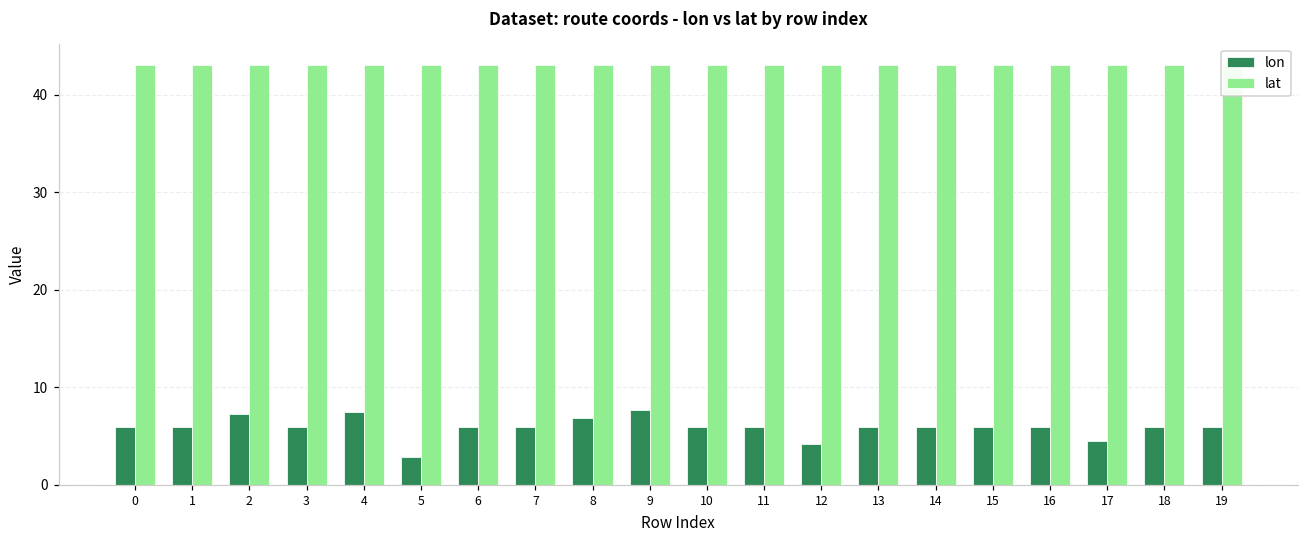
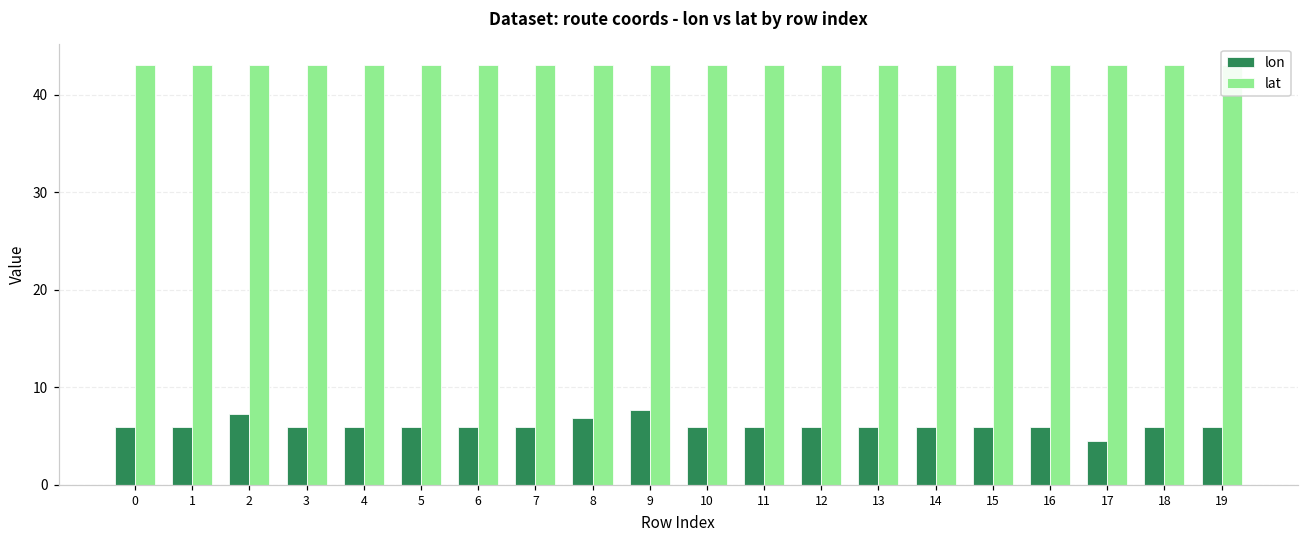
lon, 4: 8 -> 6
lon, 5: 3 -> 6
lon, 12: 4 -> 6
